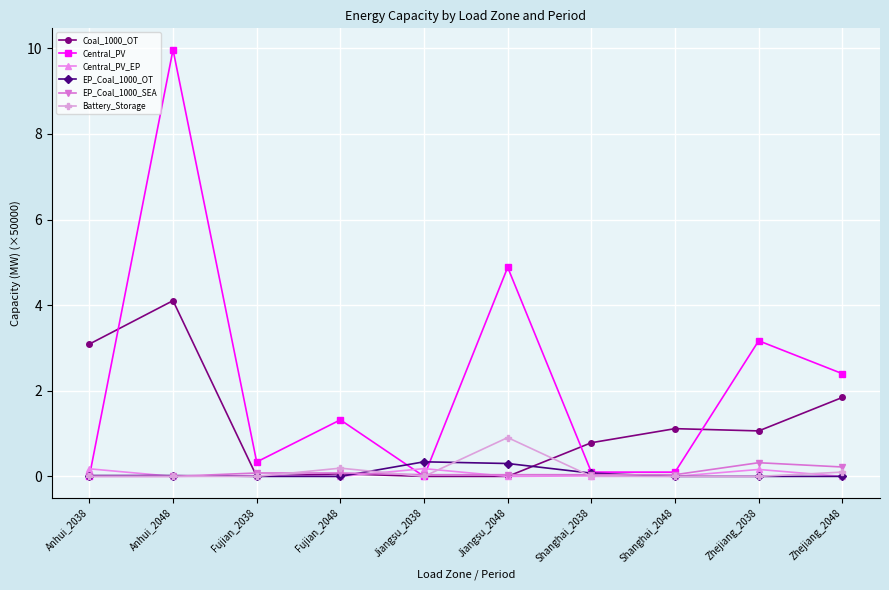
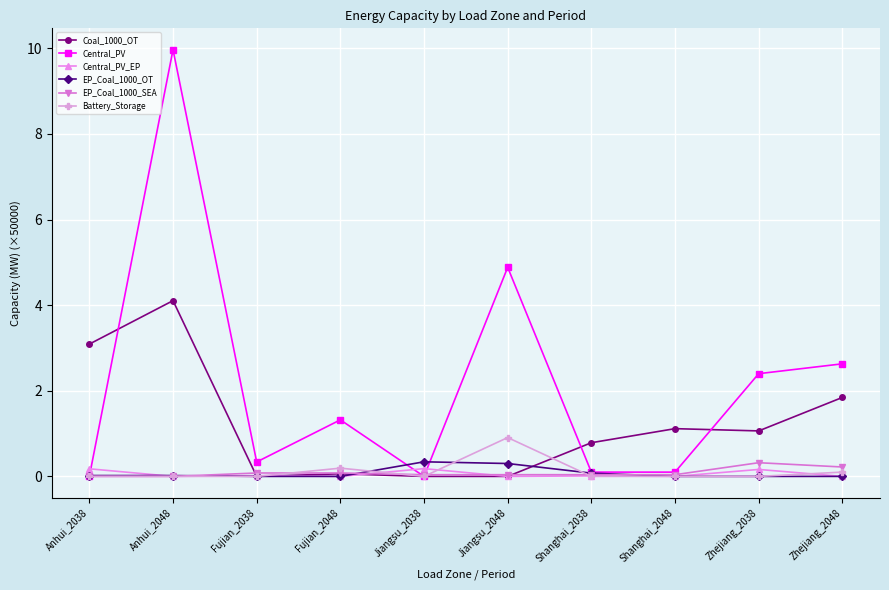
Central_PV, Zhejiang_2038: 3.2 -> 2.4
Central_PV, Zhejiang_2048: 2.4 -> 2.6
